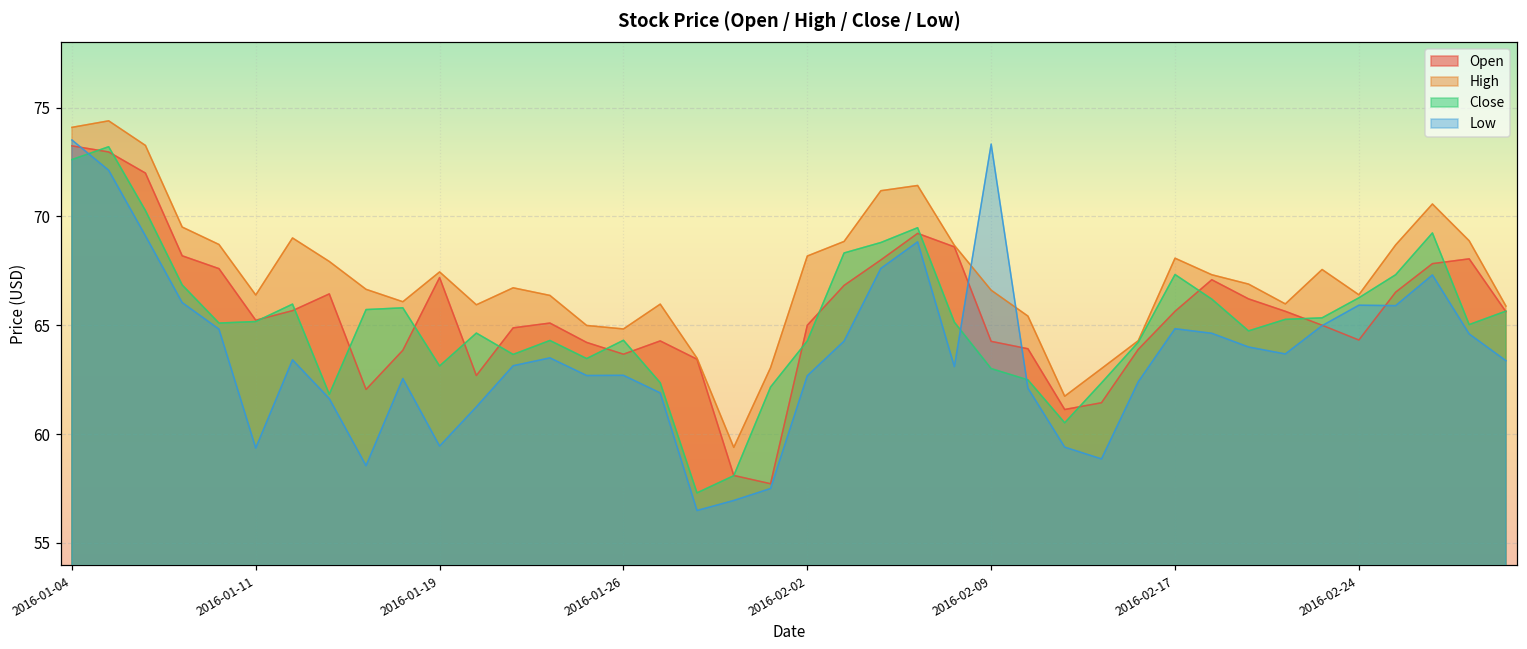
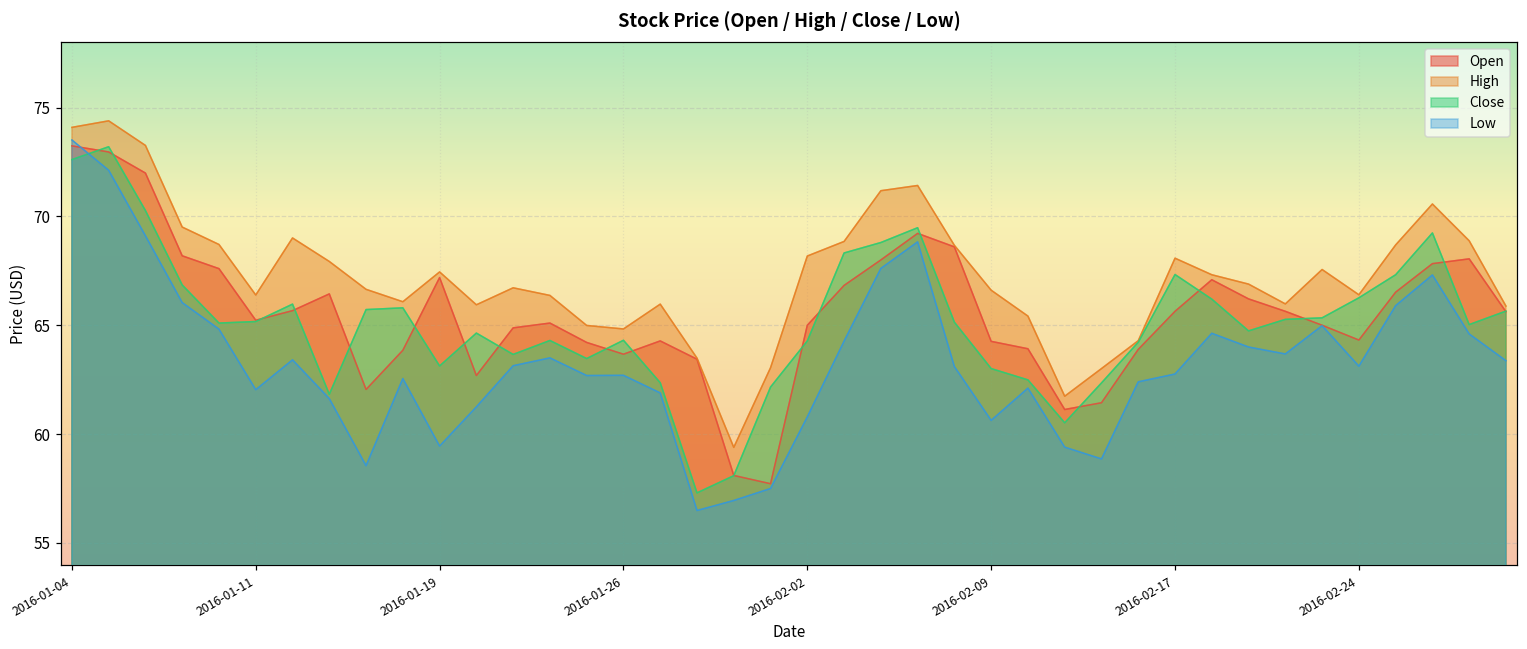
Low, 2016-01-11: 59.4 -> 62.0
Low, 2016-02-02: 62.7 -> 60.8
Low, 2016-02-09: 73.3 -> 60.6
Low, 2016-02-17: 64.8 -> 62.8
Low, 2016-02-24: 65.9 -> 63.1
